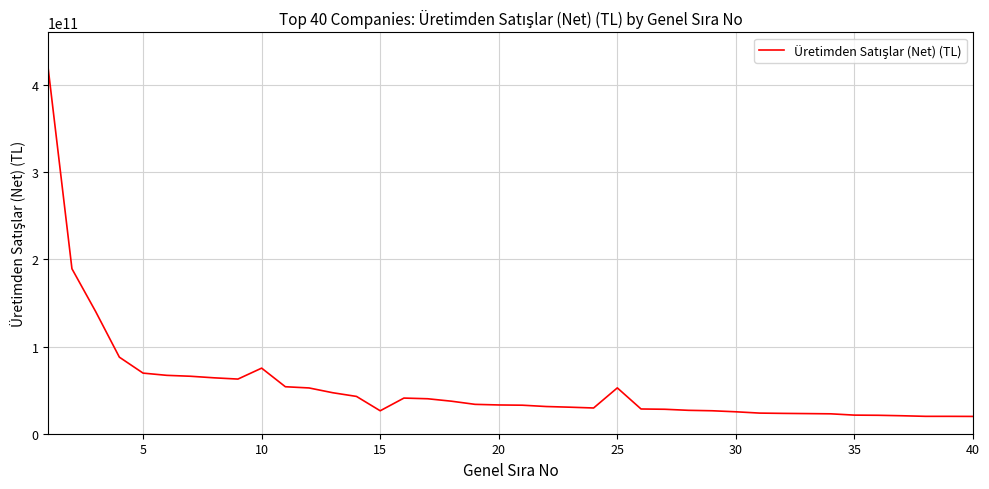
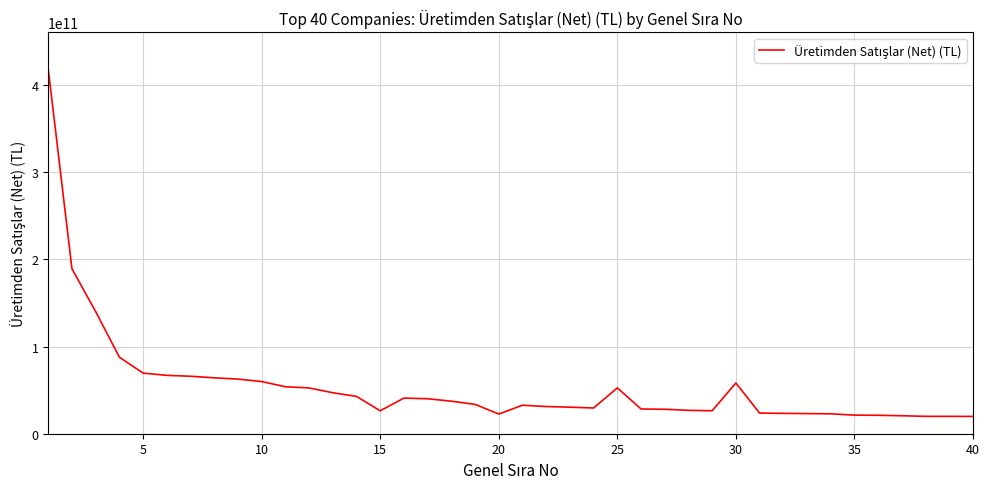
10: 80000000000 -> 60000000000
20: 30000000000 -> 20000000000
30: 30000000000 -> 60000000000
